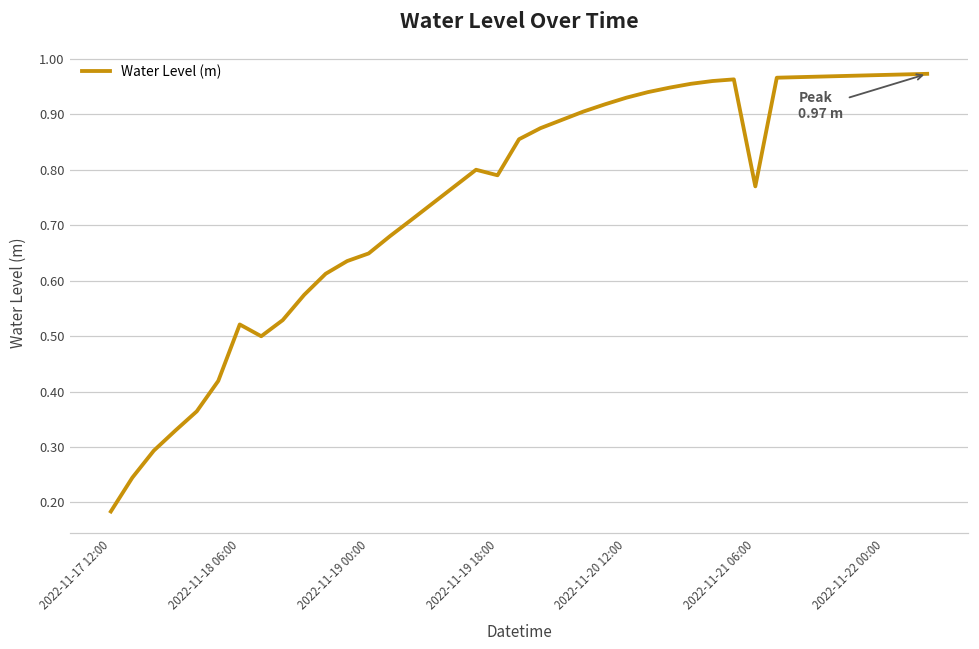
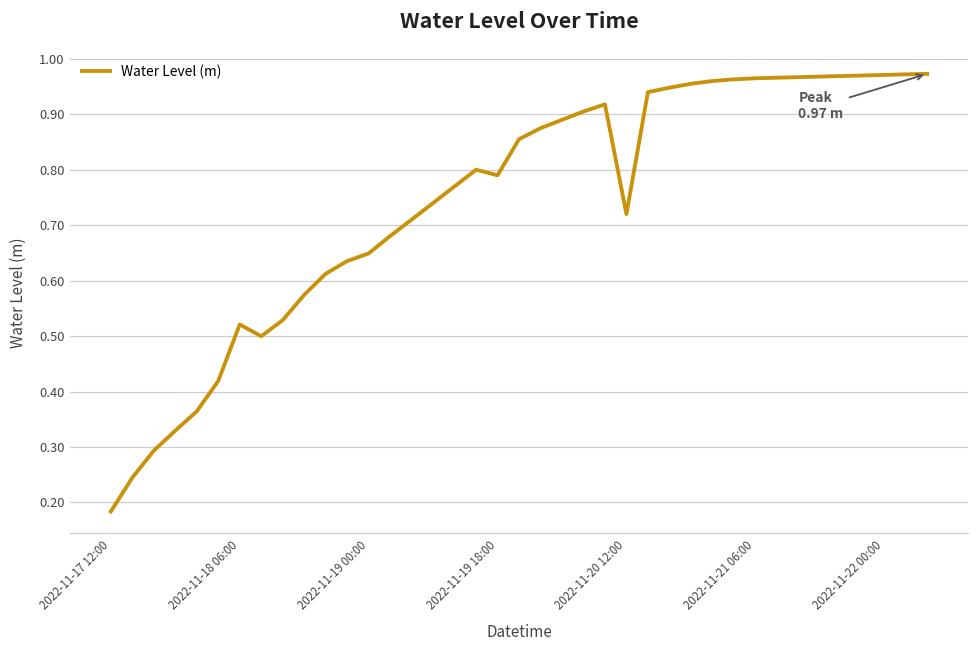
2022-11-20 12:00: 0.93 -> 0.72
2022-11-21 06:00: 0.77 -> 0.97
